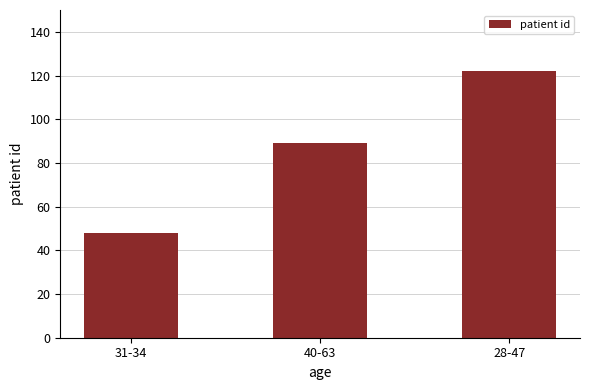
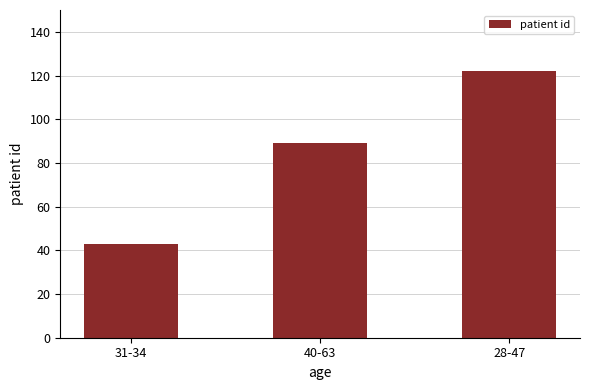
31-34: 48 -> 43
